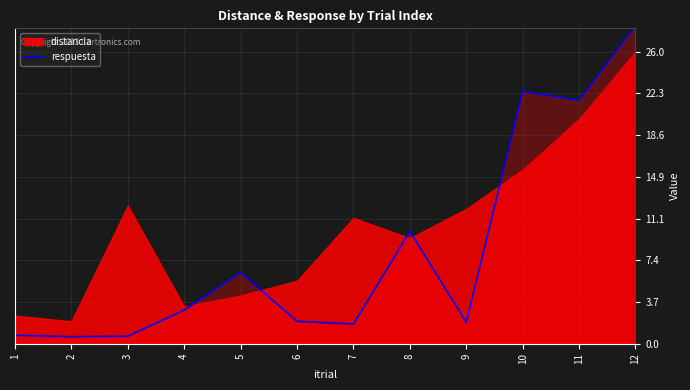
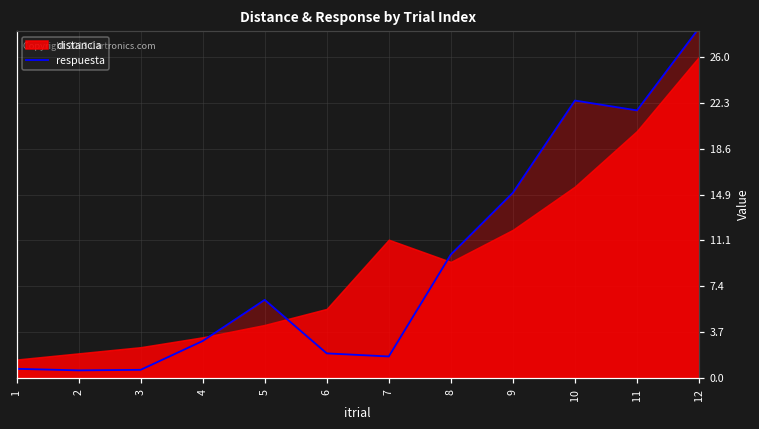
distancia, 1: 2.5 -> 1.5
distancia, 3: 12.3 -> 2.5
respuesta, 9: 1.9 -> 15.0
